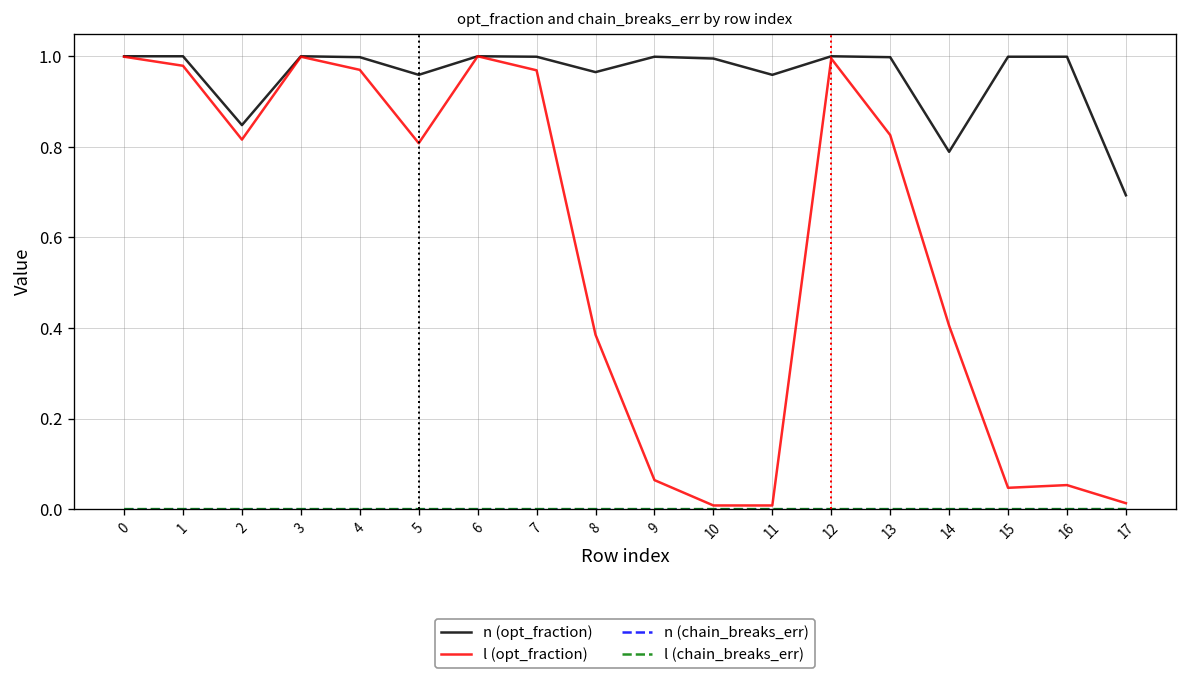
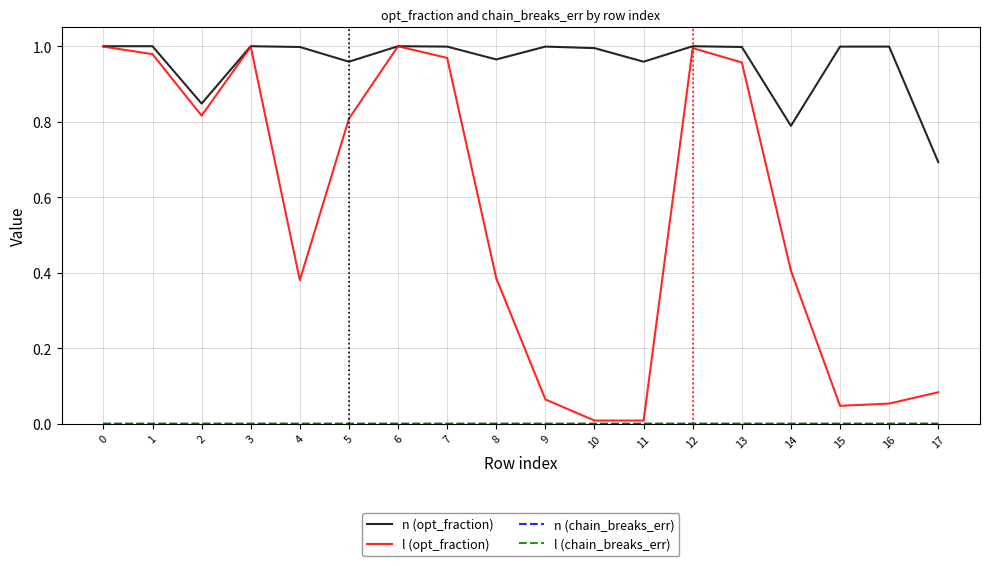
l (opt_fraction), 4: 0.97 -> 0.38
l (opt_fraction), 13: 0.83 -> 0.96
l (opt_fraction), 17: 0.01 -> 0.08
